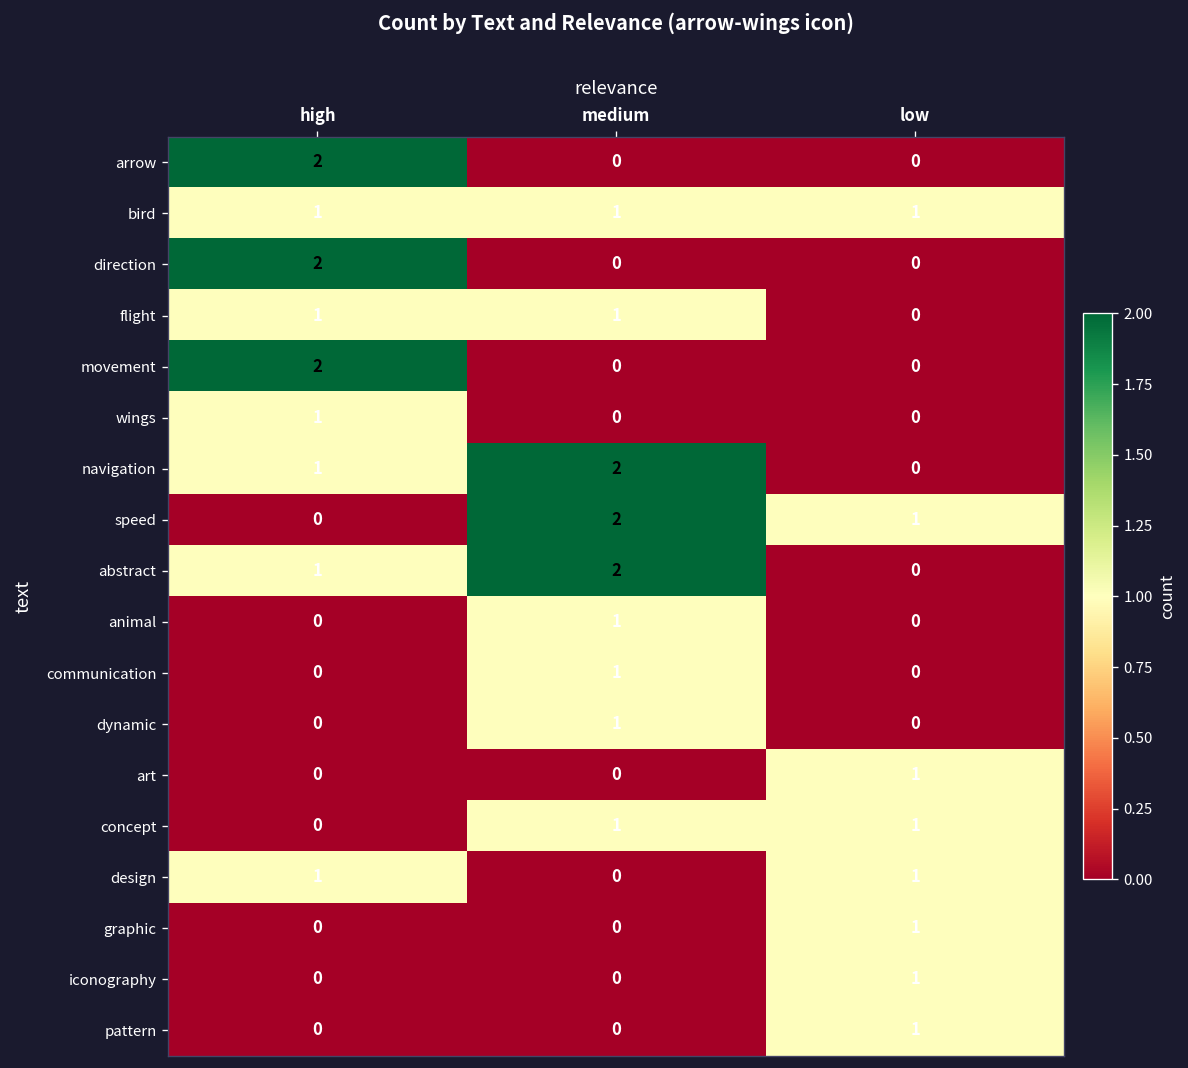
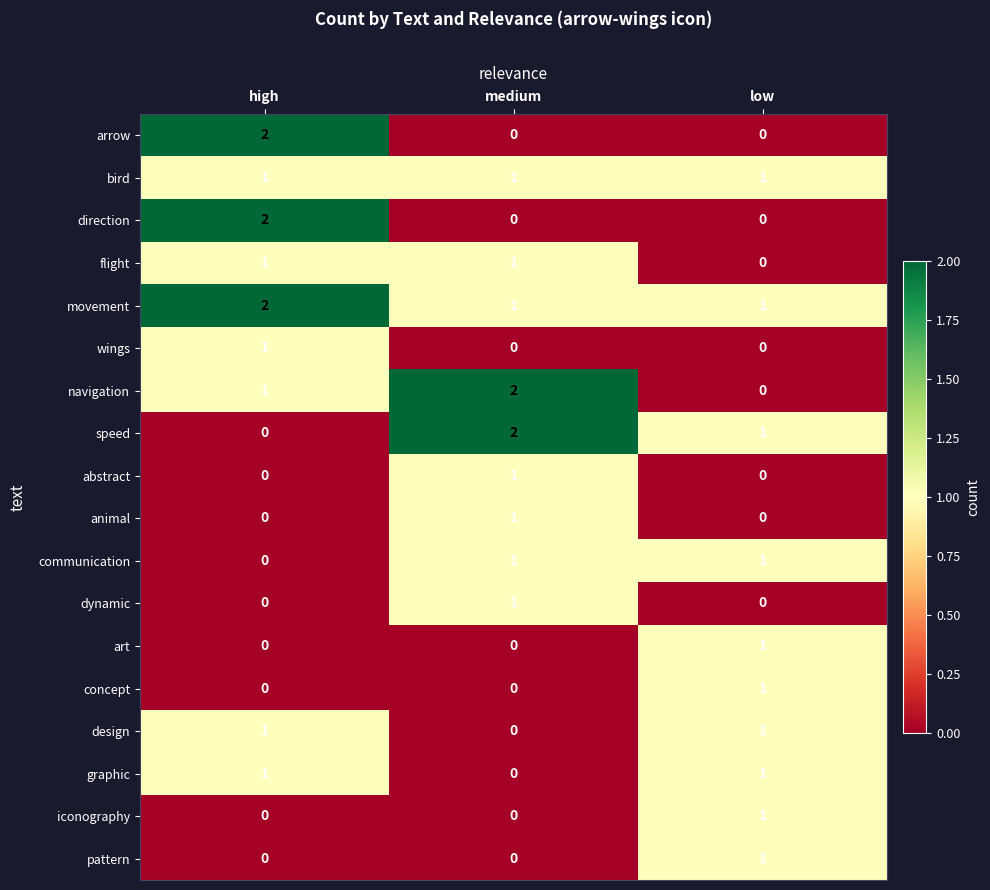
movement, medium: 0 -> 1
movement, low: 0 -> 1
abstract, high: 1 -> 0
abstract, medium: 2 -> 1
communication, low: 0 -> 1
concept, medium: 1 -> 0
graphic, high: 0 -> 1
